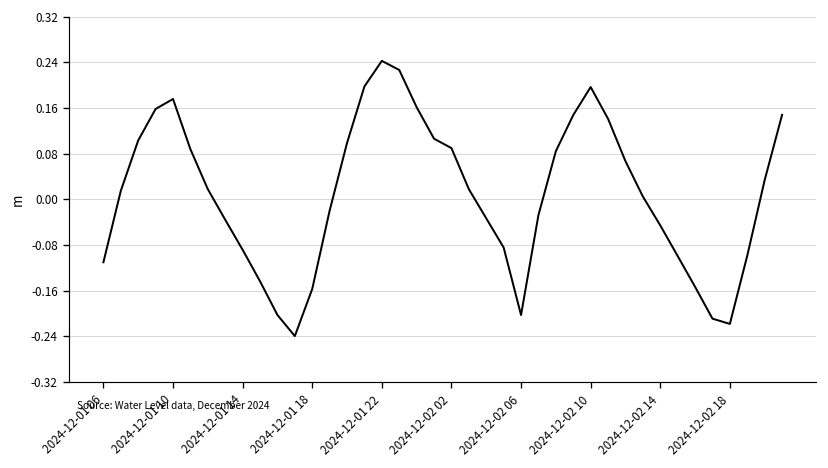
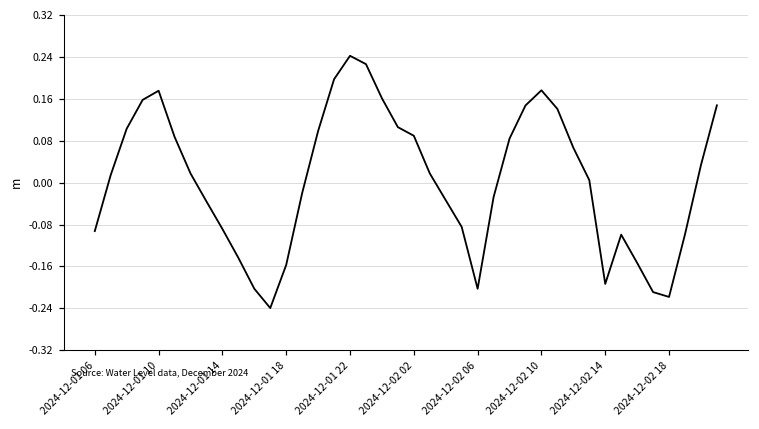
2024-12-01 06: -0.11 -> -0.09
2024-12-02 10: 0.20 -> 0.18
2024-12-02 14: -0.05 -> -0.19
